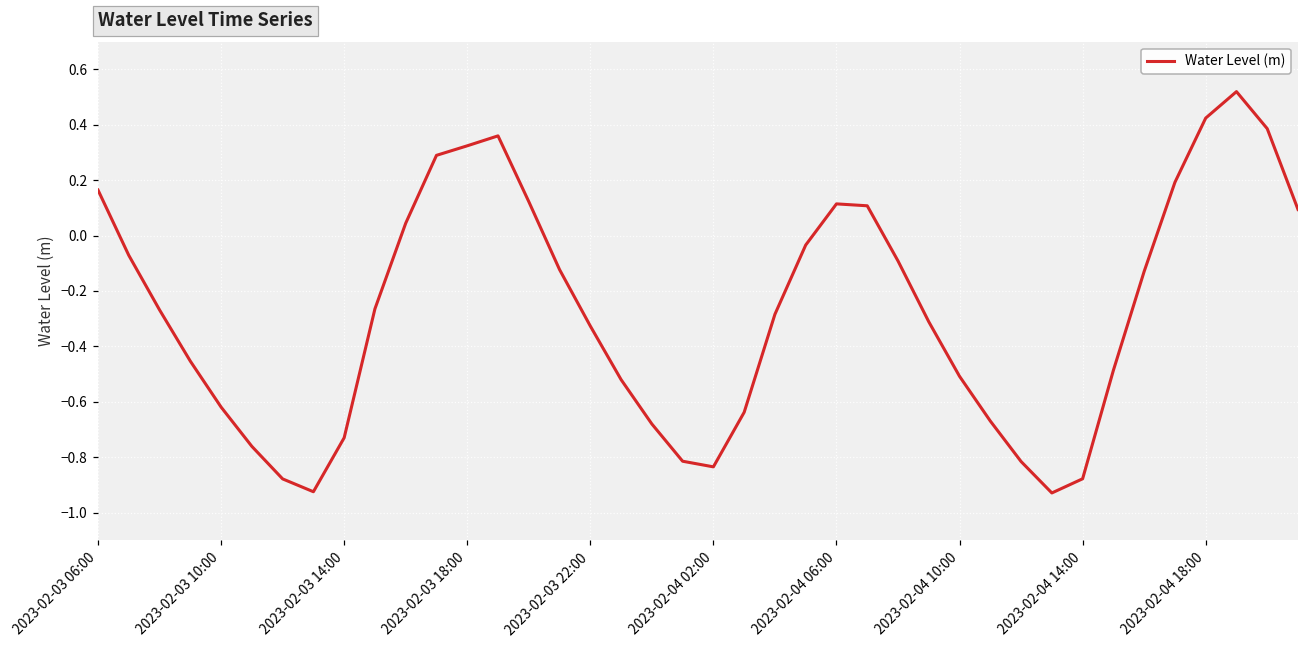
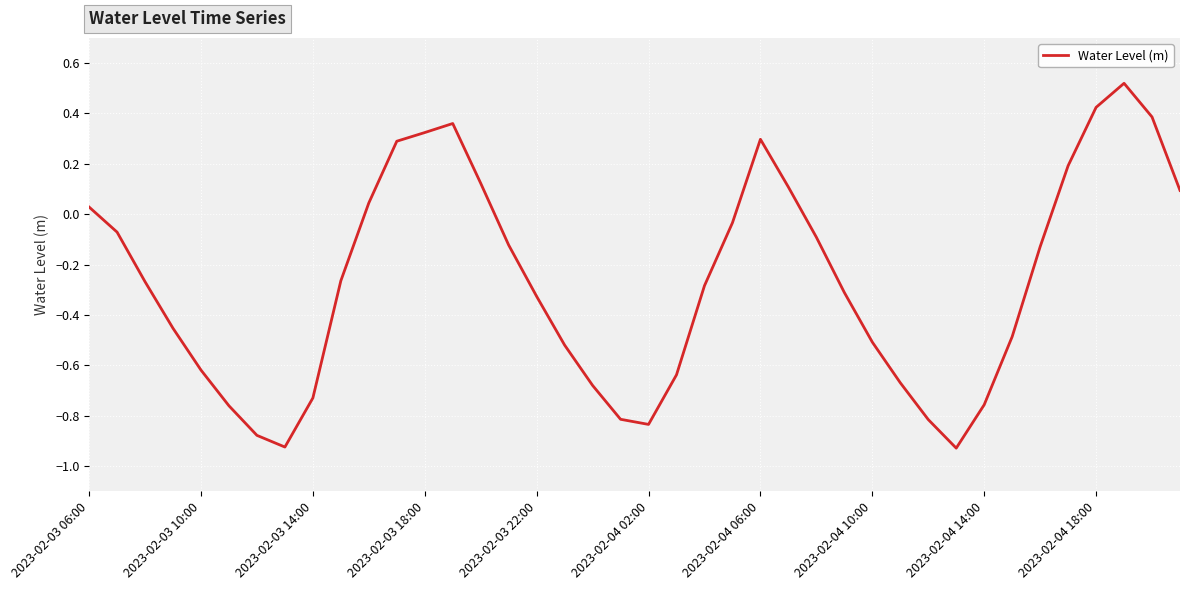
2023-02-03 06:00: 0.16 -> 0.03
2023-02-04 06:00: 0.11 -> 0.30
2023-02-04 14:00: -0.88 -> -0.76
